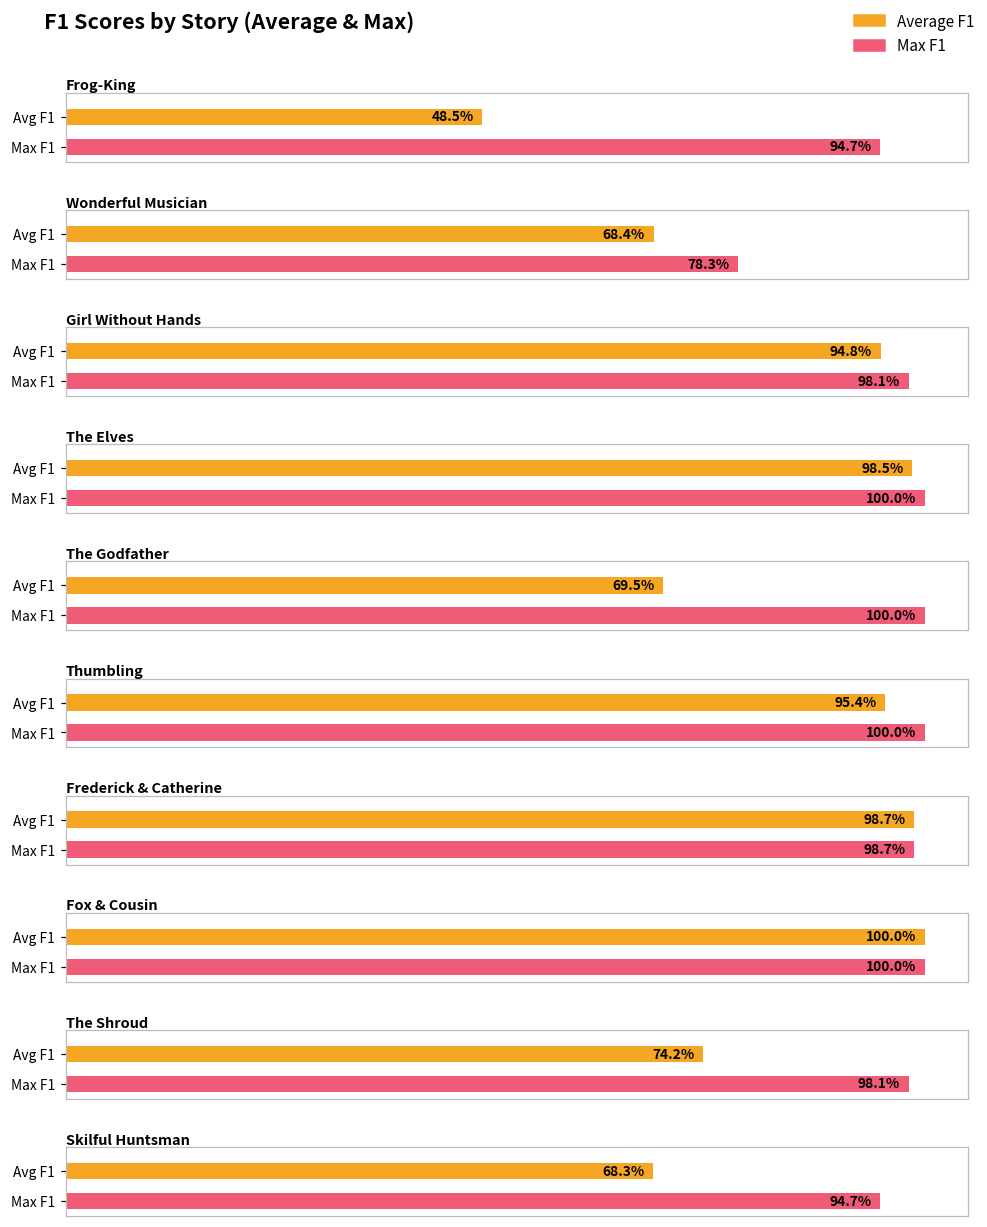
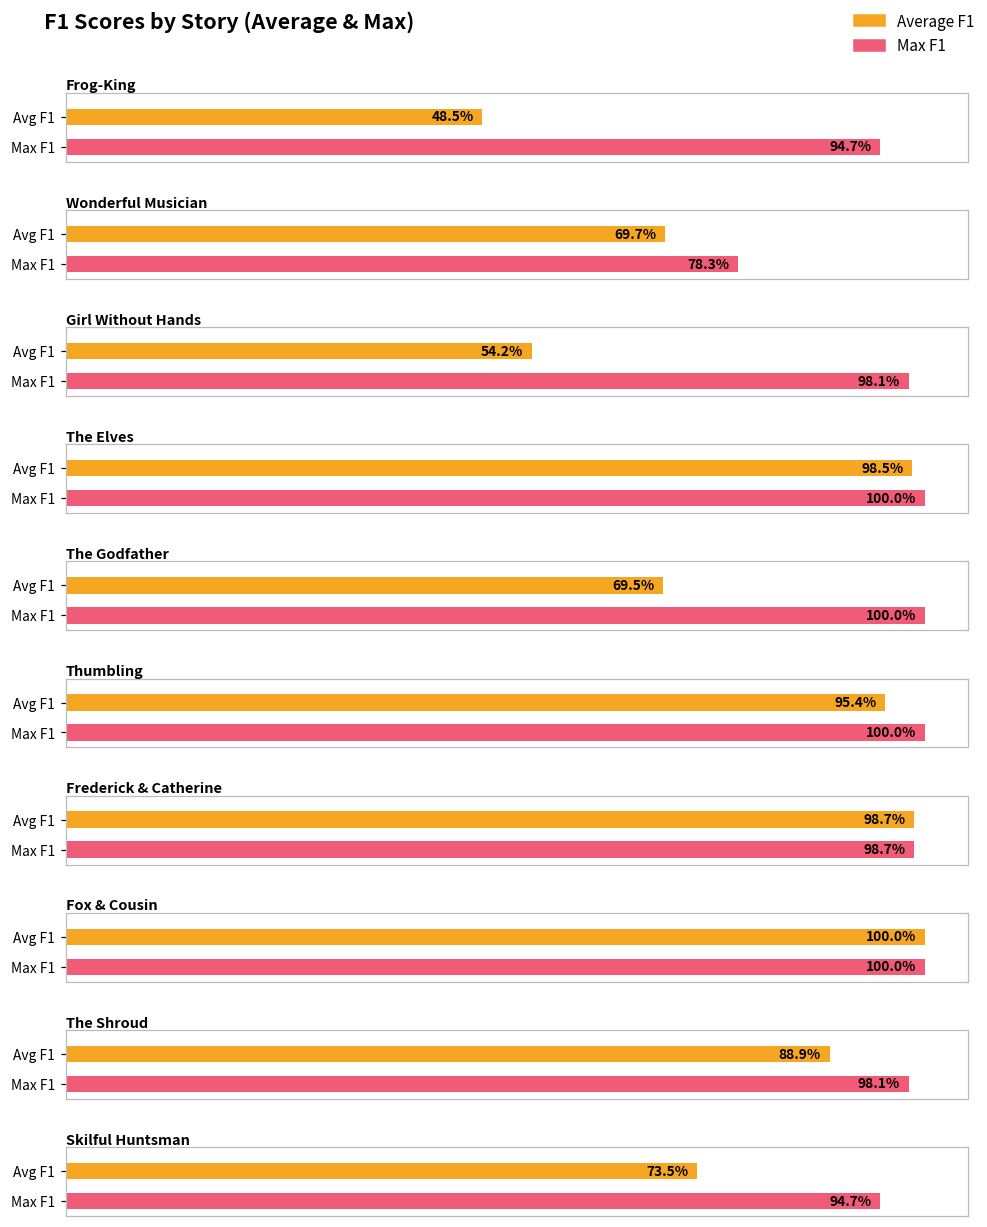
Wonderful Musician, Avg F1: 68.4% -> 69.7%
Girl Without Hands, Avg F1: 94.8% -> 54.2%
The Shroud, Avg F1: 74.2% -> 88.9%
Skilful Huntsman, Avg F1: 68.3% -> 73.5%
